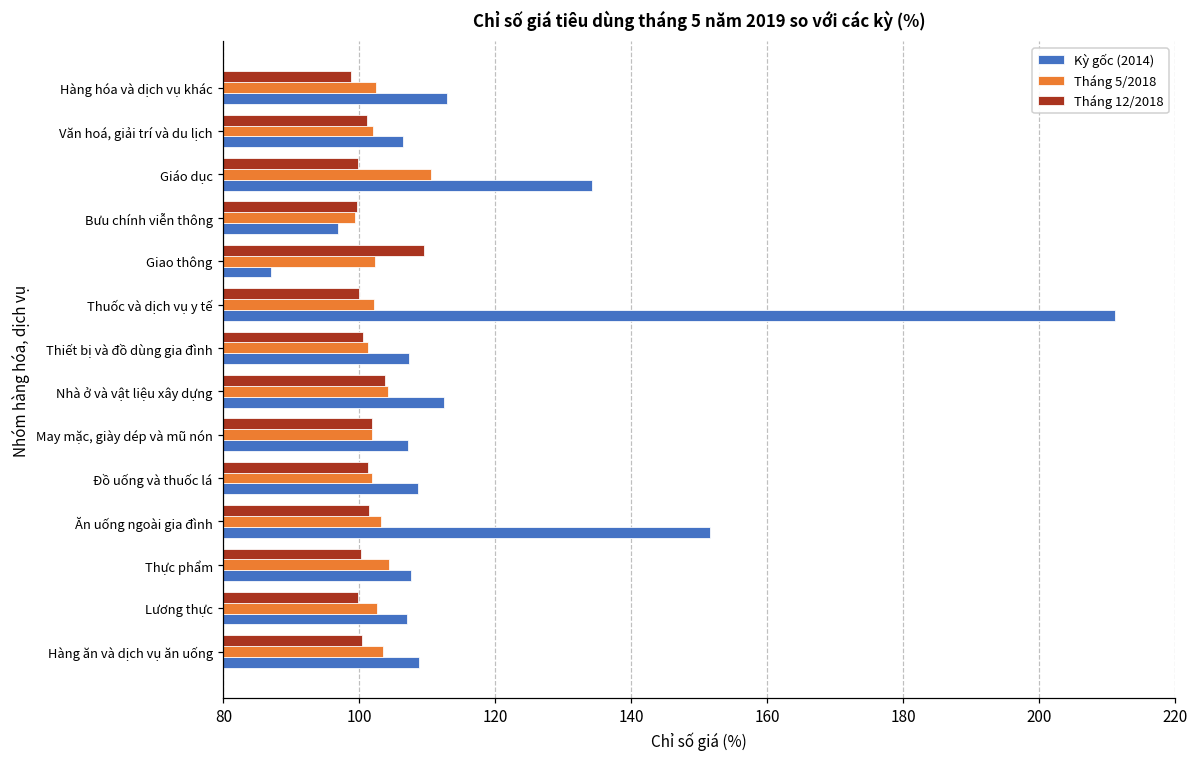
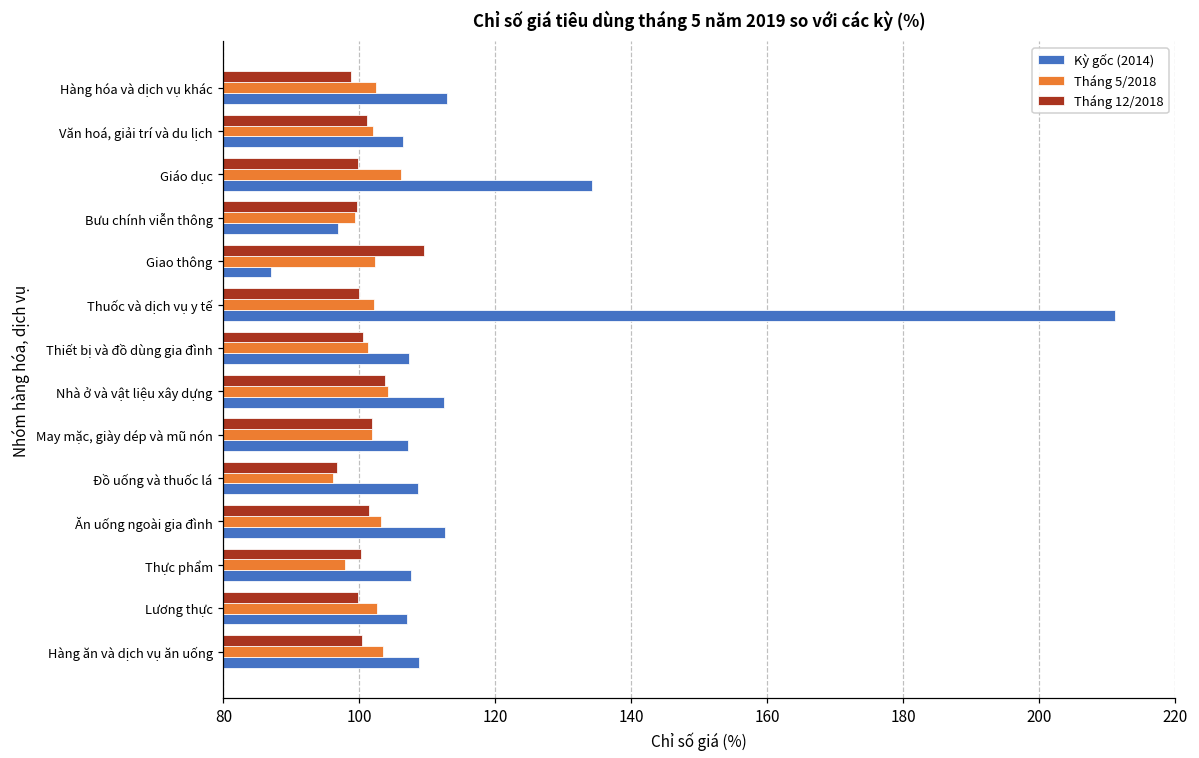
Tháng 5/2018, Giáo dục: 111 -> 106
Tháng 12/2018, Đồ uống và thuốc lá: 101 -> 97
Tháng 5/2018, Đồ uống và thuốc lá: 102 -> 96
Kỳ gốc (2014), Ăn uống ngoài gia đình: 152 -> 113
Tháng 5/2018, Thực phẩm: 104 -> 98
